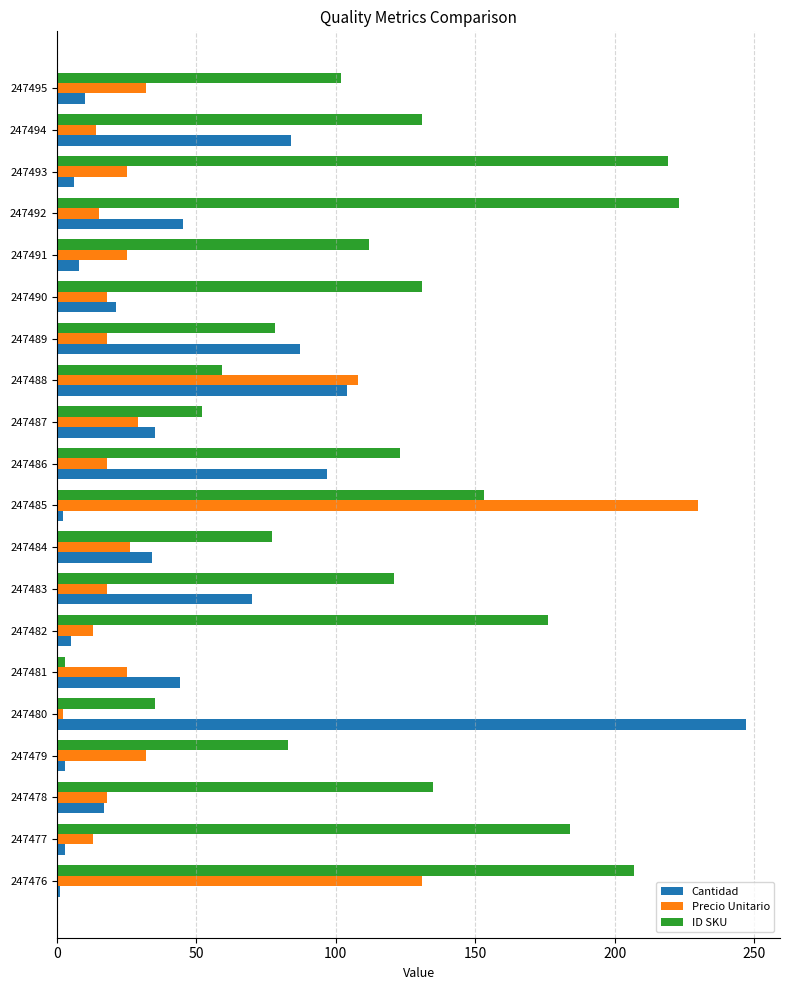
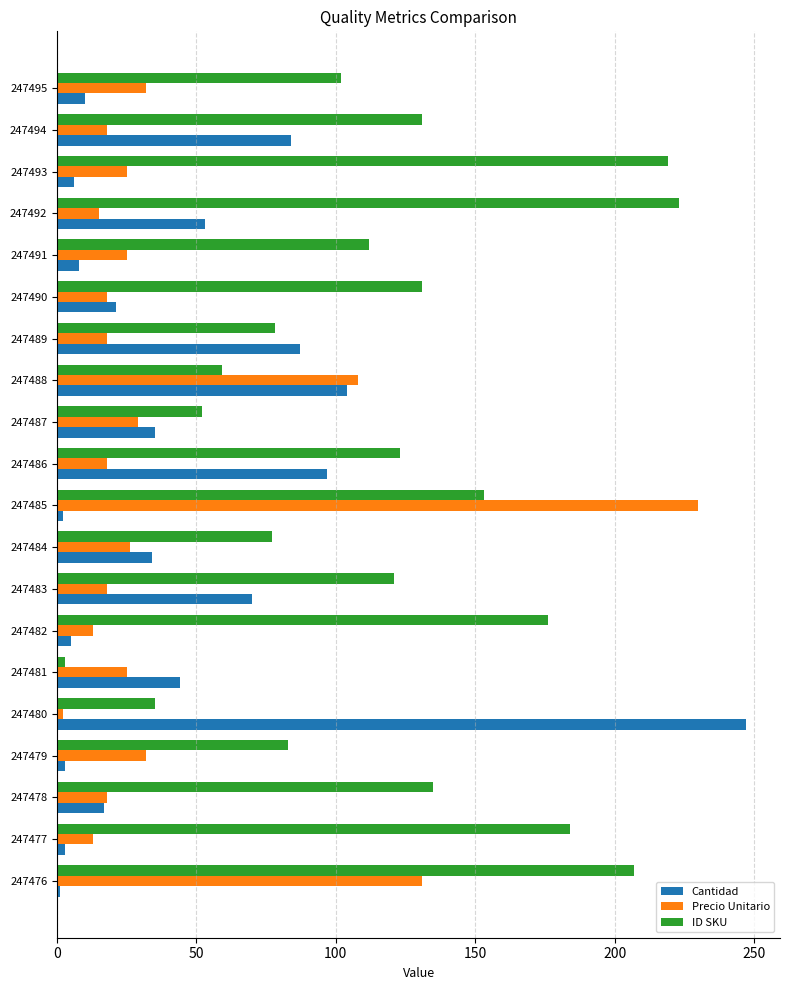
Precio Unitario, 247494: 14 -> 18
Cantidad, 247492: 45 -> 53
